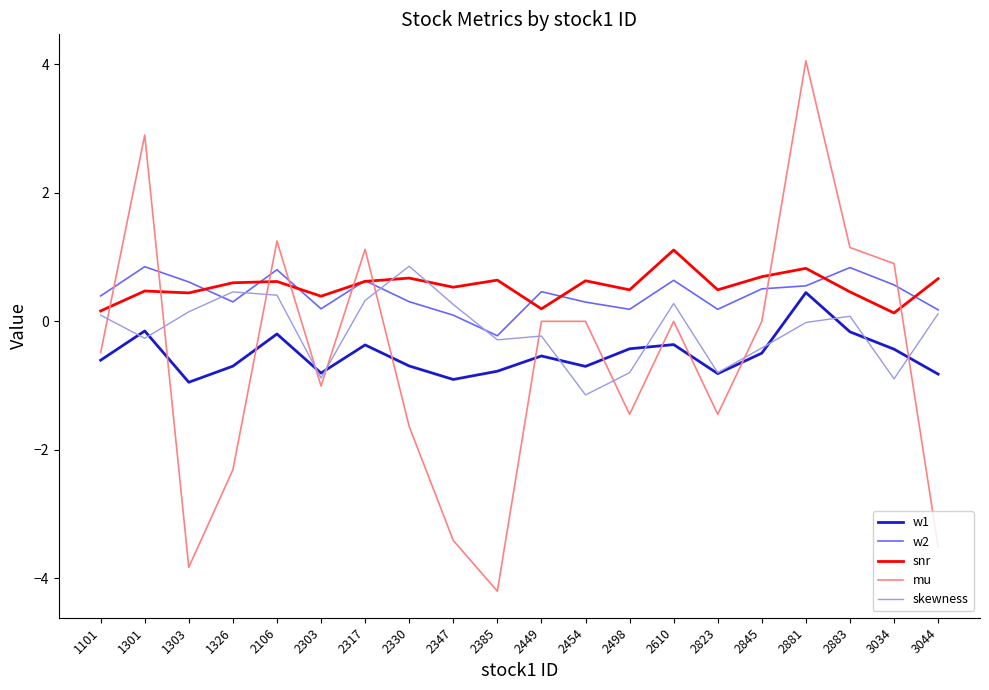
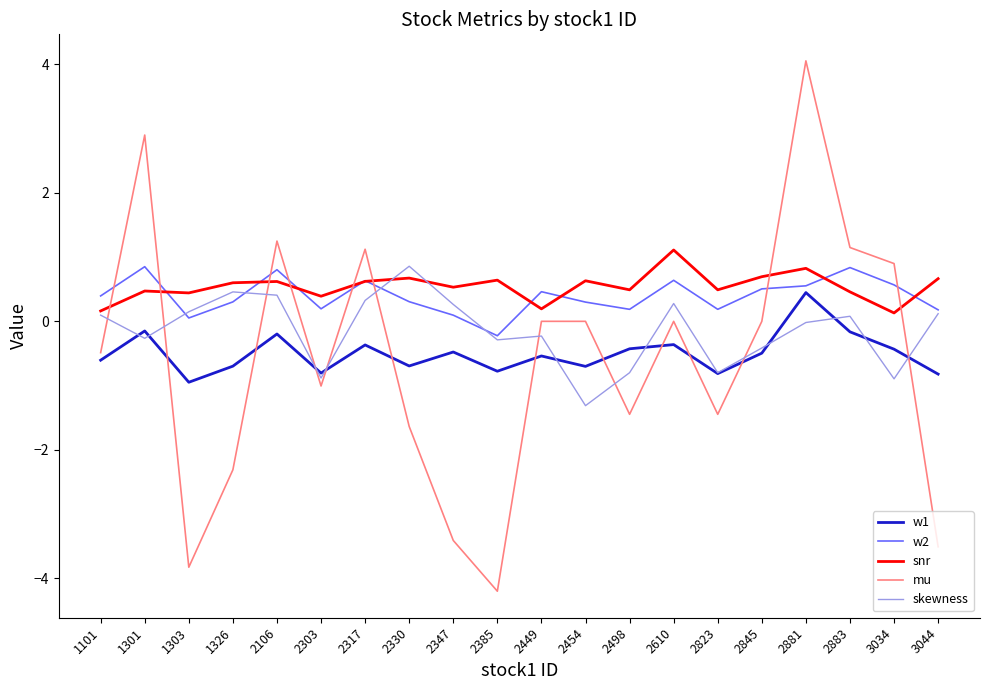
w2, 1303: 0.6 -> 0.1
w1, 2347: -0.9 -> -0.5
skewness, 2454: -1.1 -> -1.3
